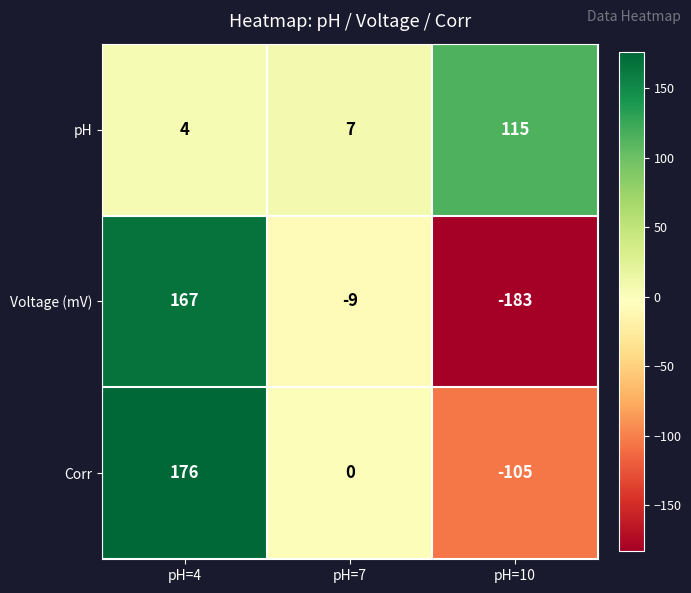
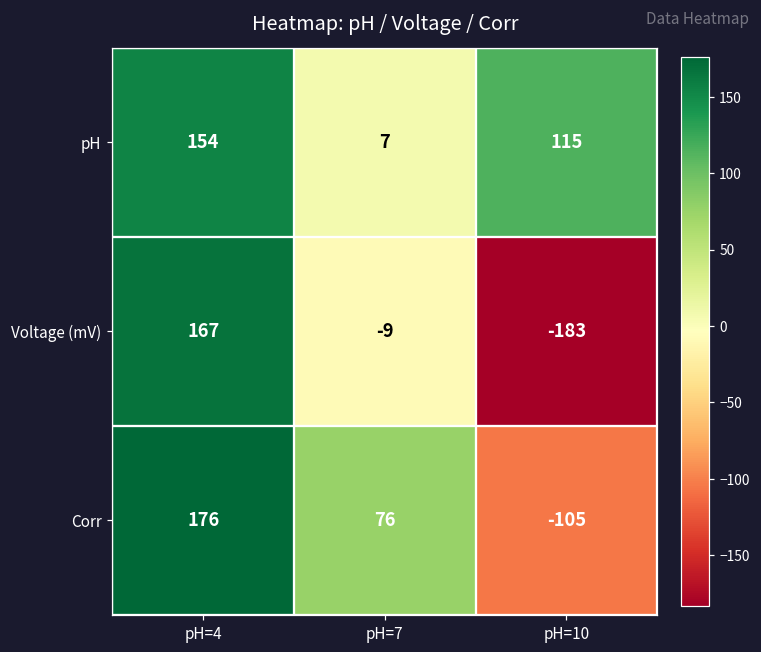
pH, pH=4: 4 -> 154
Corr, pH=7: 0 -> 76
